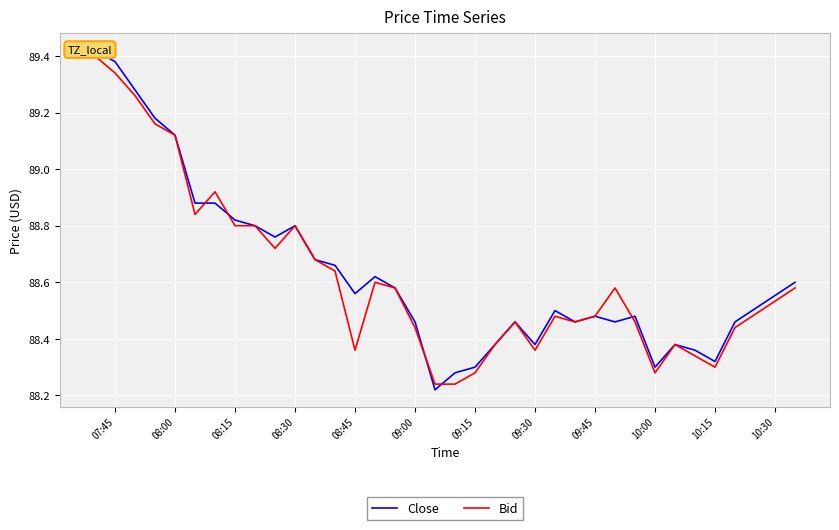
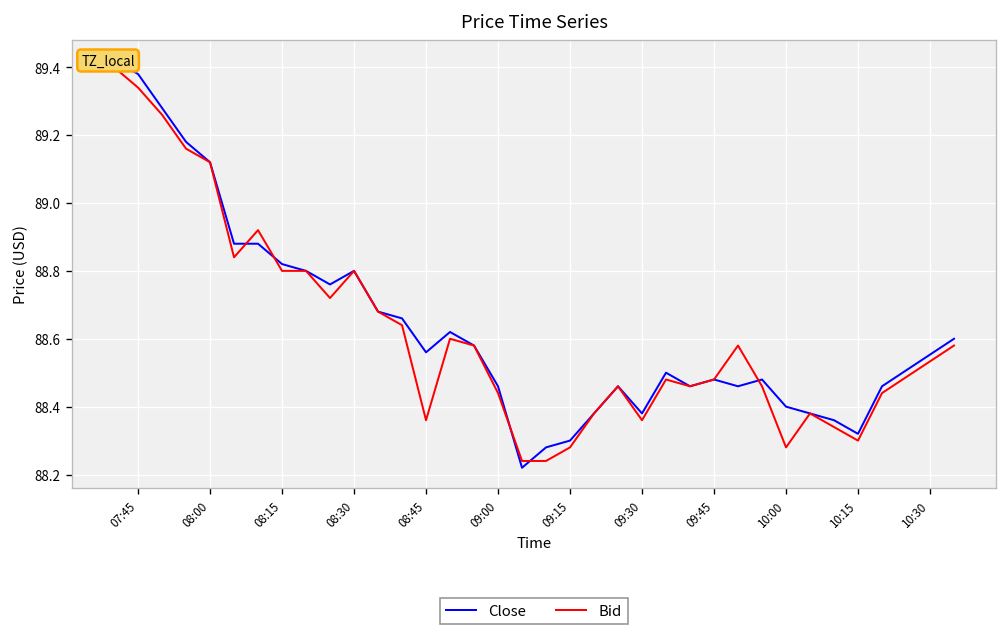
Close, 10:00: 88.3 -> 88.4
